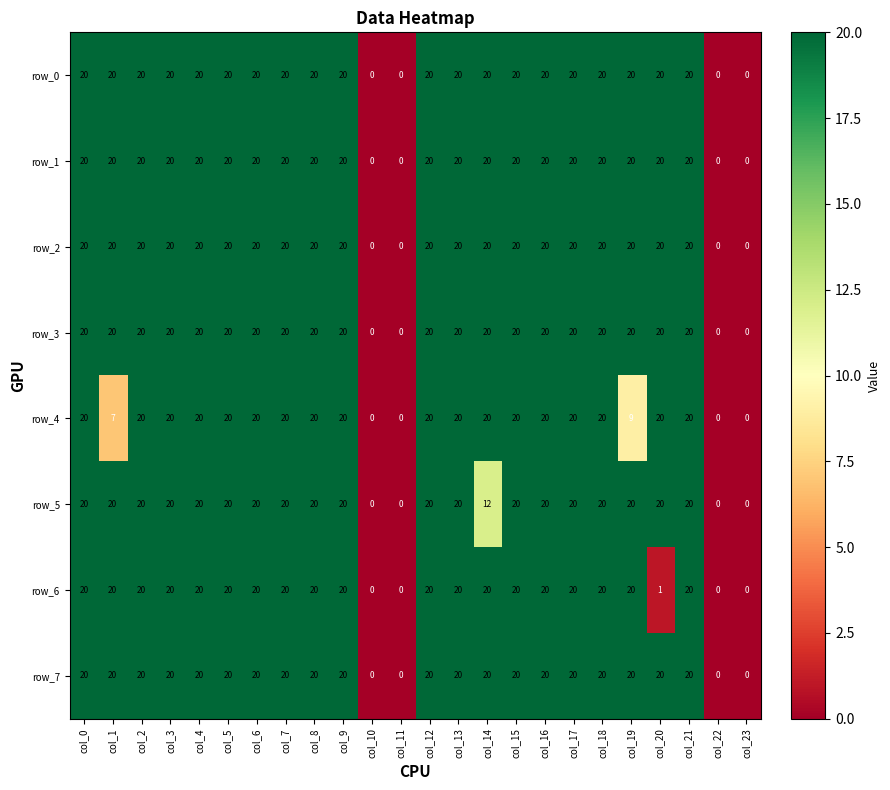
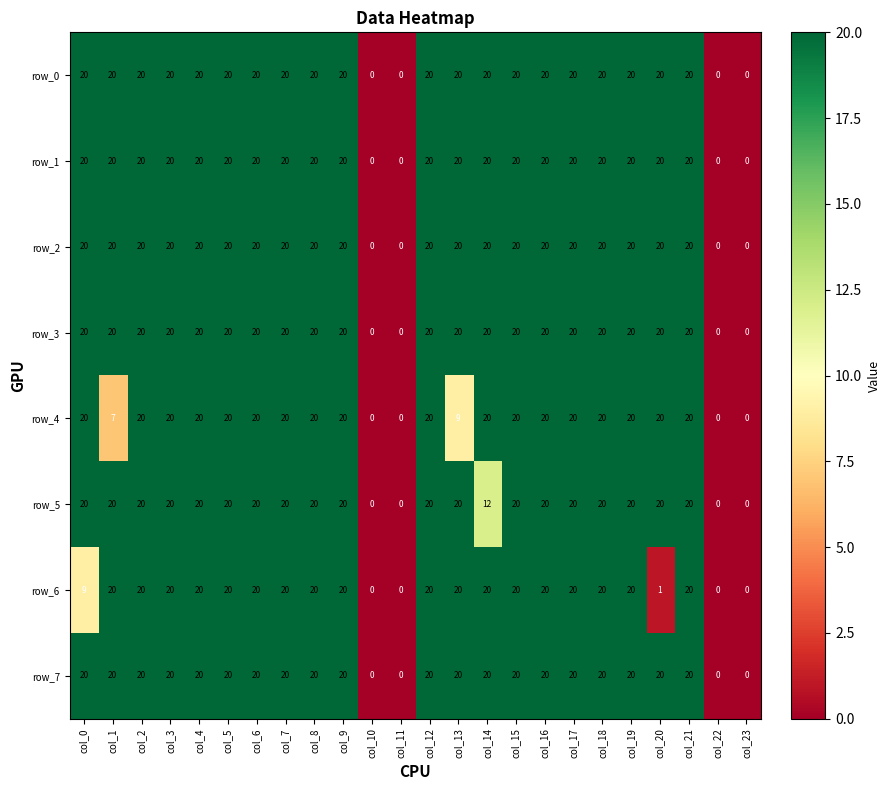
row_4, col_13: 20 -> 9
row_4, col_19: 9 -> 20
row_6, col_0: 20 -> 9
